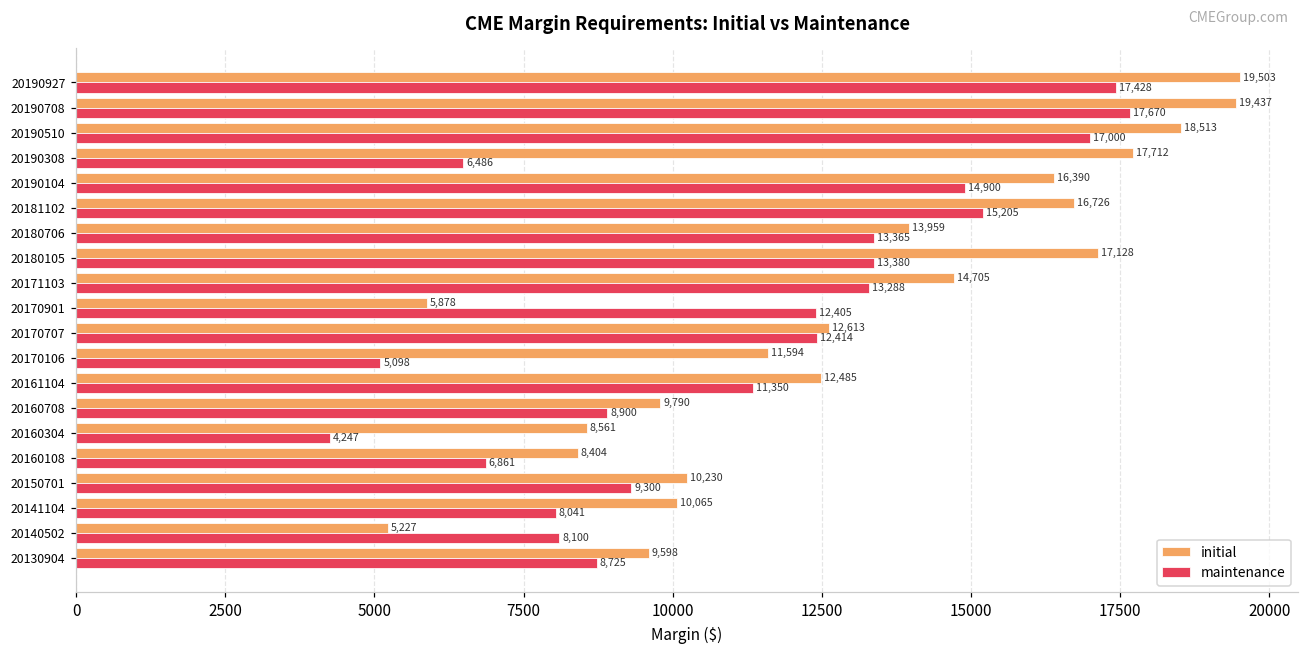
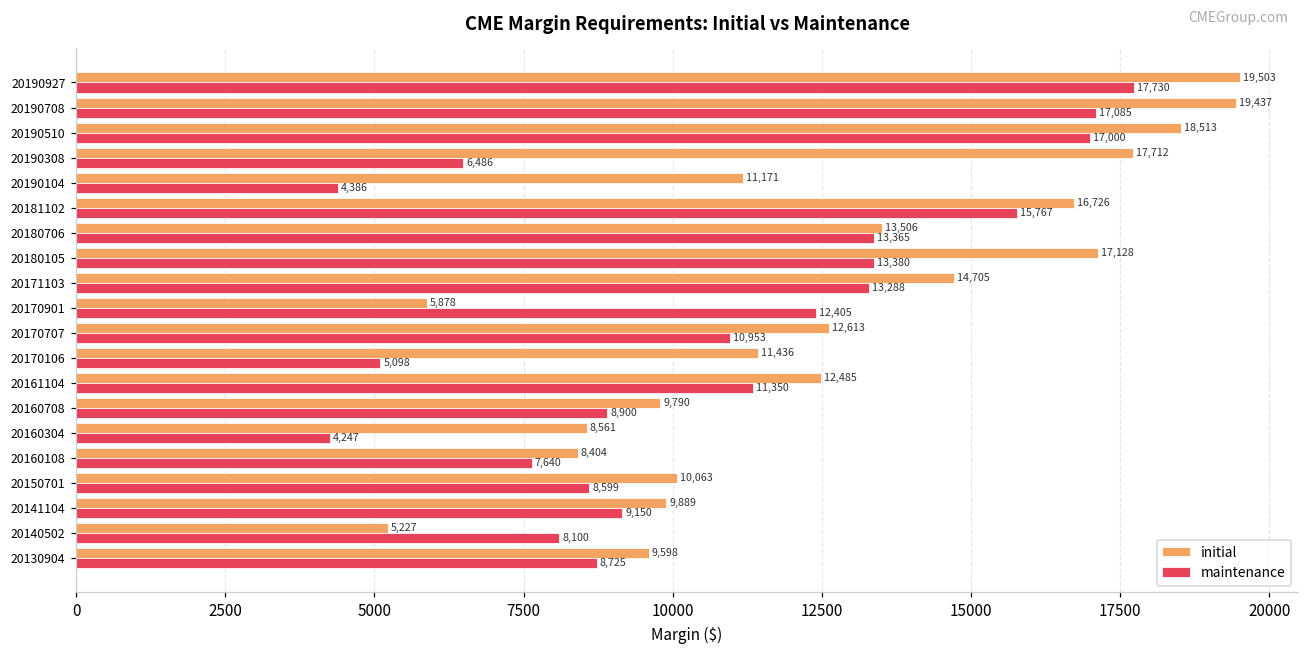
maintenance, 20190927: 17,428 -> 17,730
maintenance, 20190708: 17,670 -> 17,085
initial, 20190104: 16,390 -> 11,171
maintenance, 20190104: 14,900 -> 4,386
maintenance, 20181102: 15,205 -> 15,767
initial, 20180706: 13,959 -> 13,506
maintenance, 20170707: 12,414 -> 10,953
initial, 20170106: 11,594 -> 11,436
maintenance, 20160108: 6,861 -> 7,640
initial, 20150701: 10,230 -> 10,063
maintenance, 20150701: 9,300 -> 8,599
initial, 20141104: 10,065 -> 9,889
maintenance, 20141104: 8,041 -> 9,150
